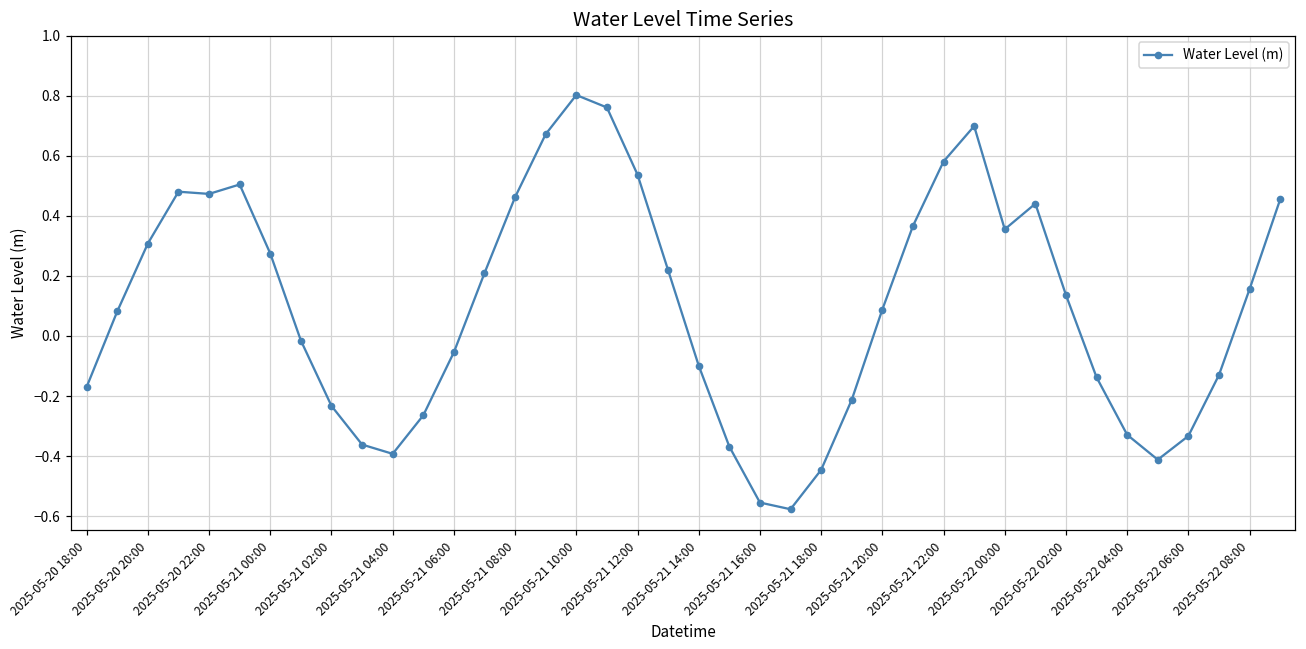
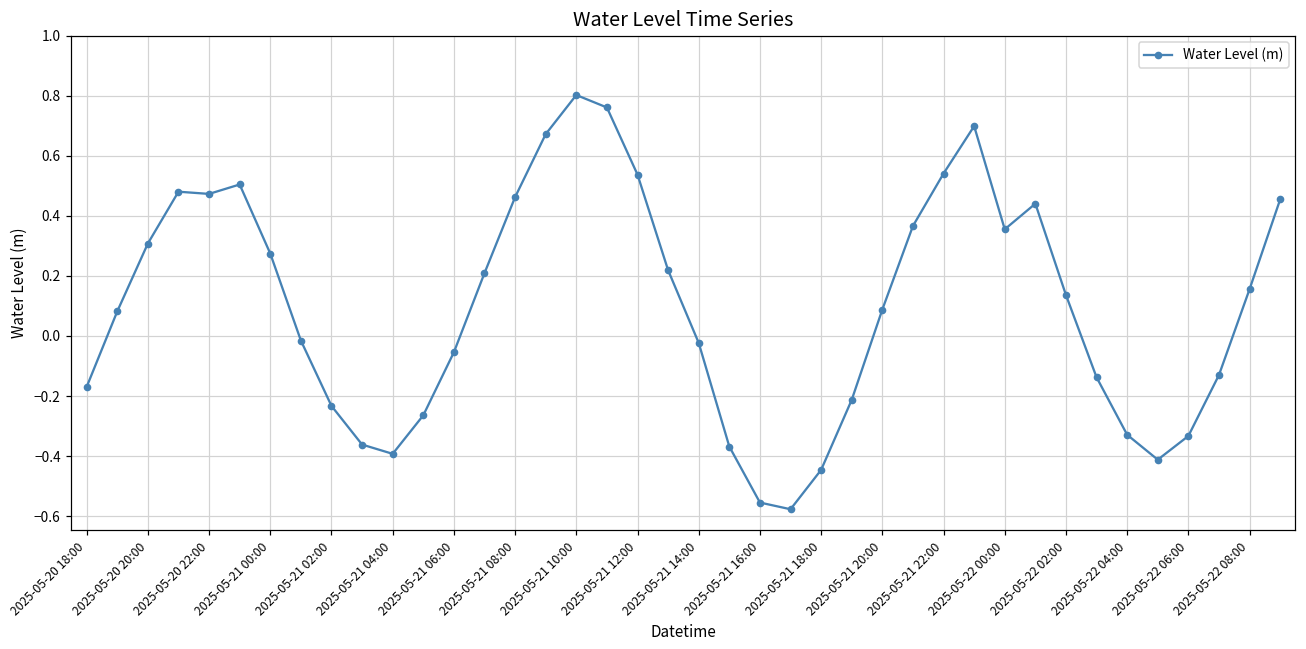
2025-05-21 14:00: -0.10 -> -0.02
2025-05-21 22:00: 0.58 -> 0.54
